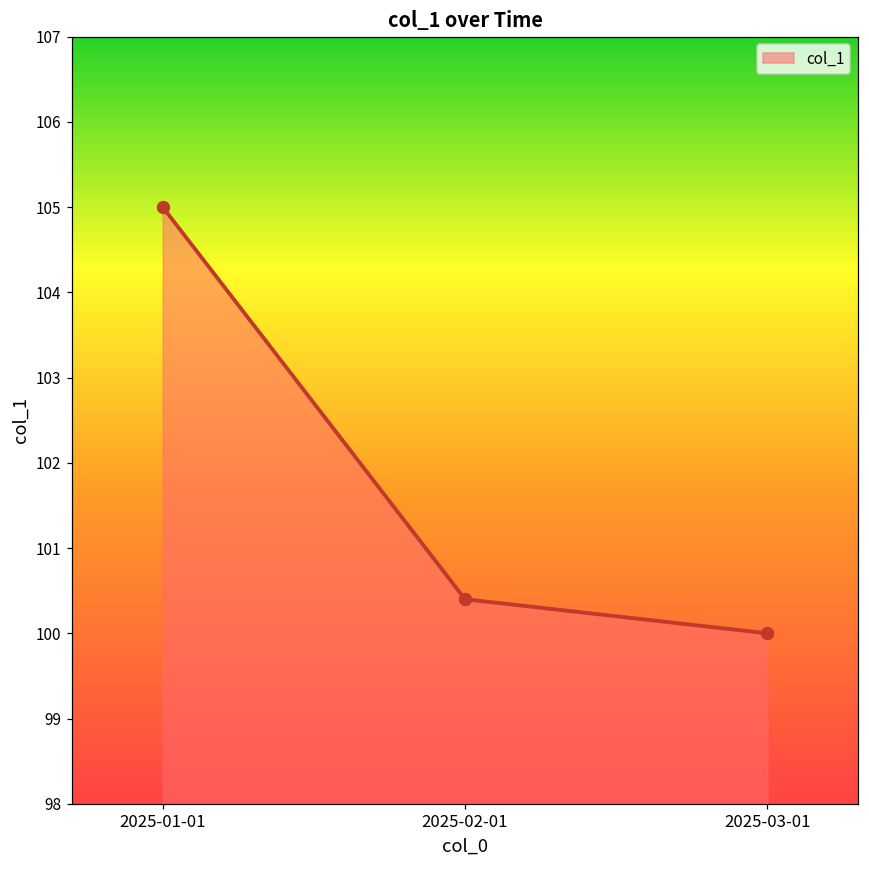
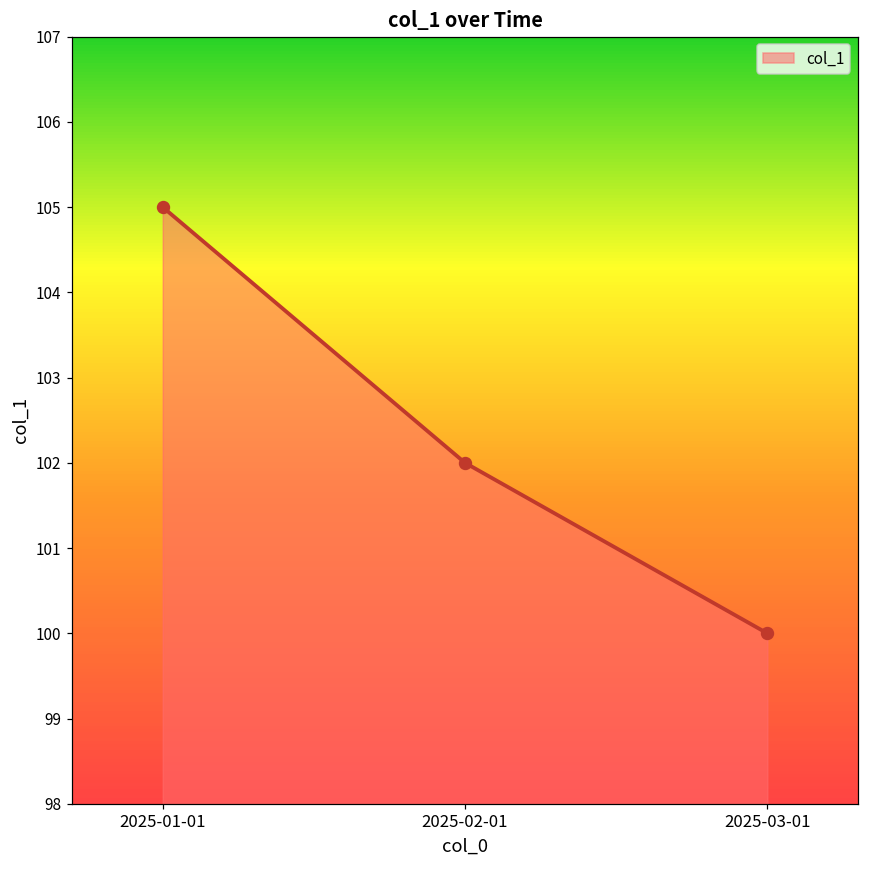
2025-02-01: 100.4 -> 102.0
